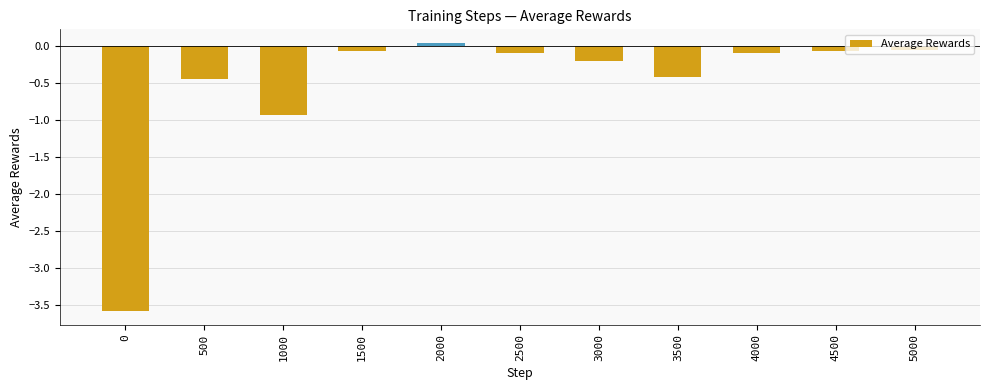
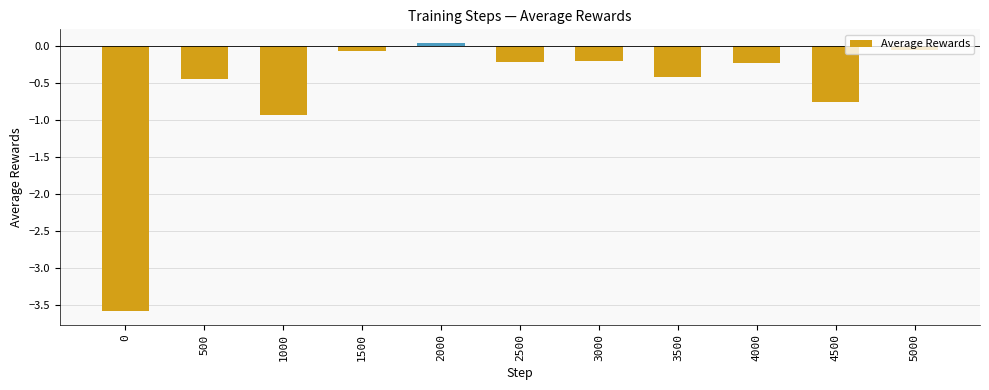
2500: -0.1 -> -0.2
4000: -0.1 -> -0.2
4500: -0.1 -> -0.8
